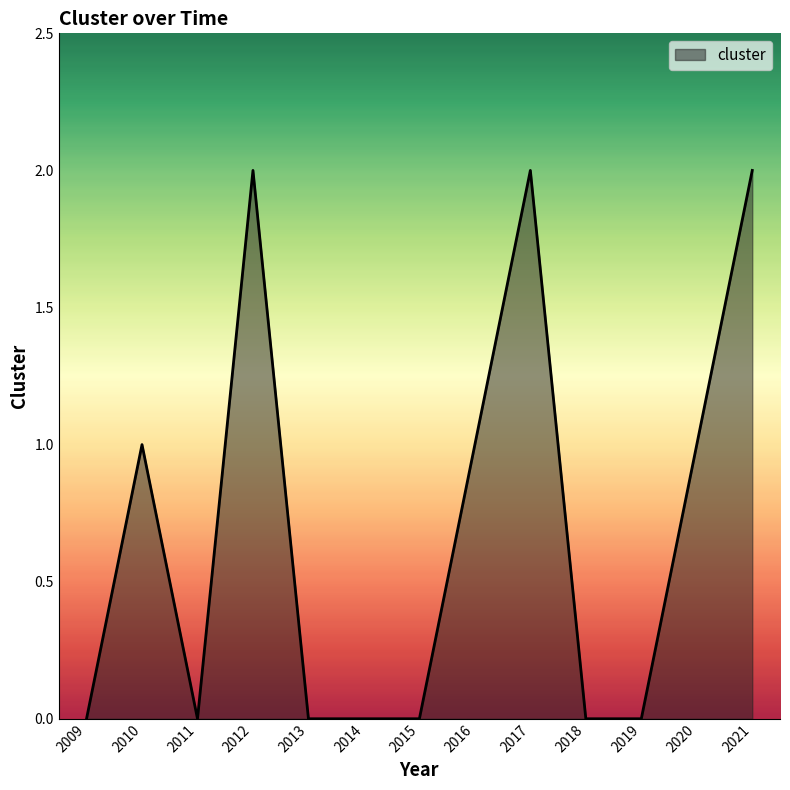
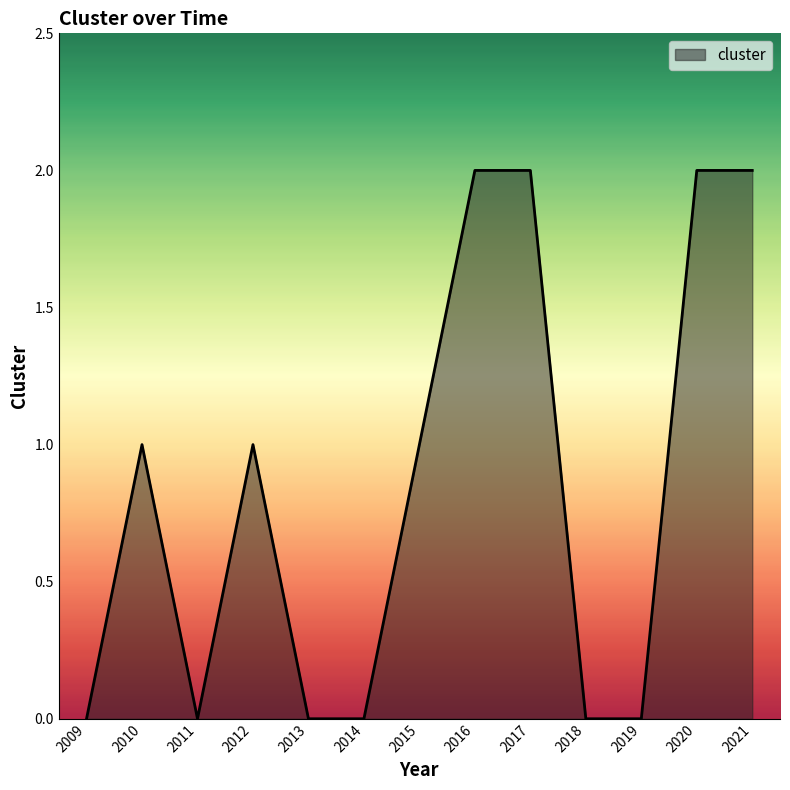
2012: 2 -> 1
2015: 0 -> 1
2016: 1 -> 2
2020: 1 -> 2
